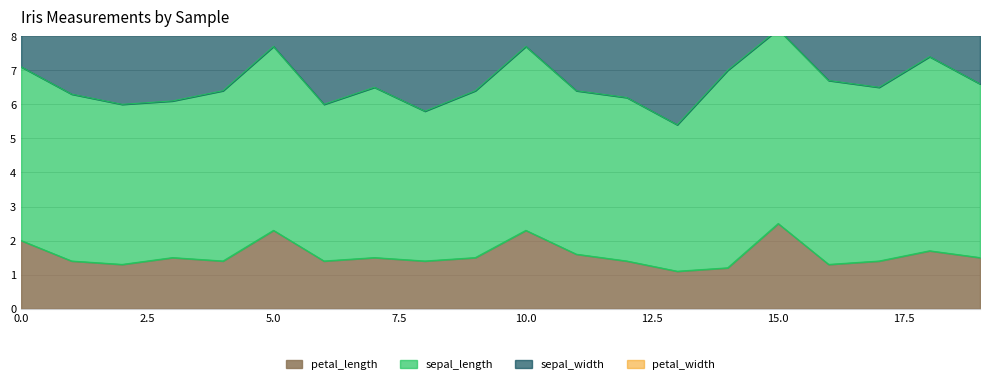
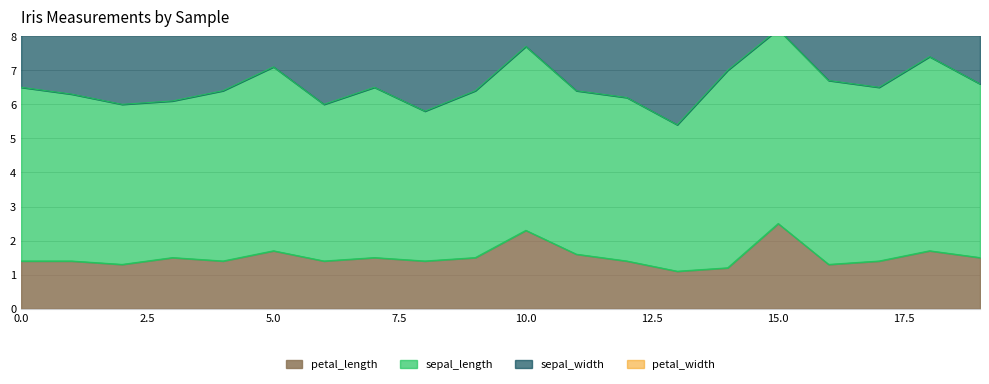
petal_length, 0.0: 2.0 -> 1.4
petal_length, 5.0: 2.3 -> 1.7
